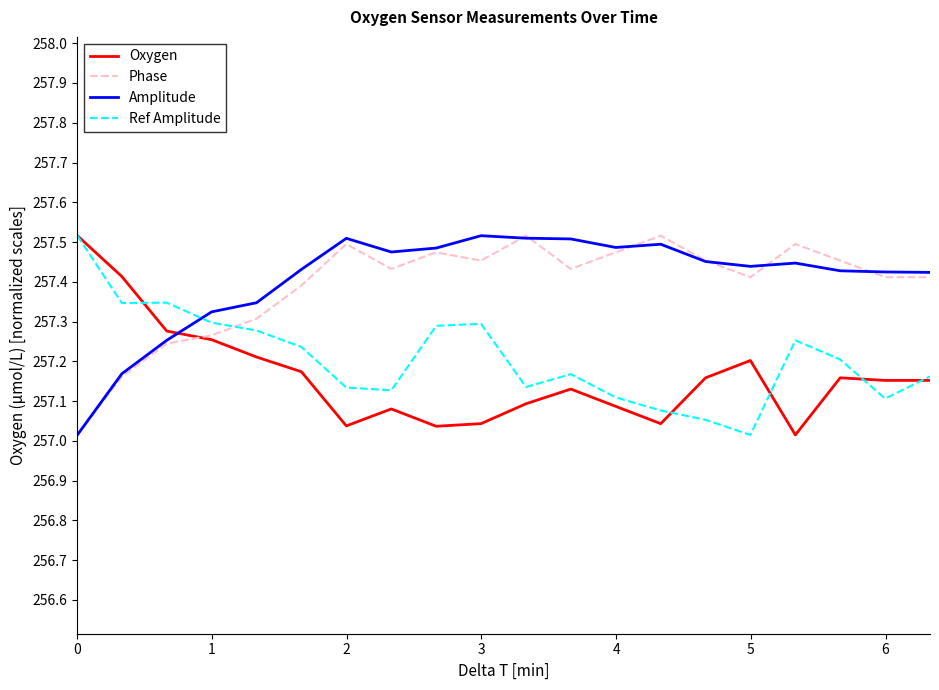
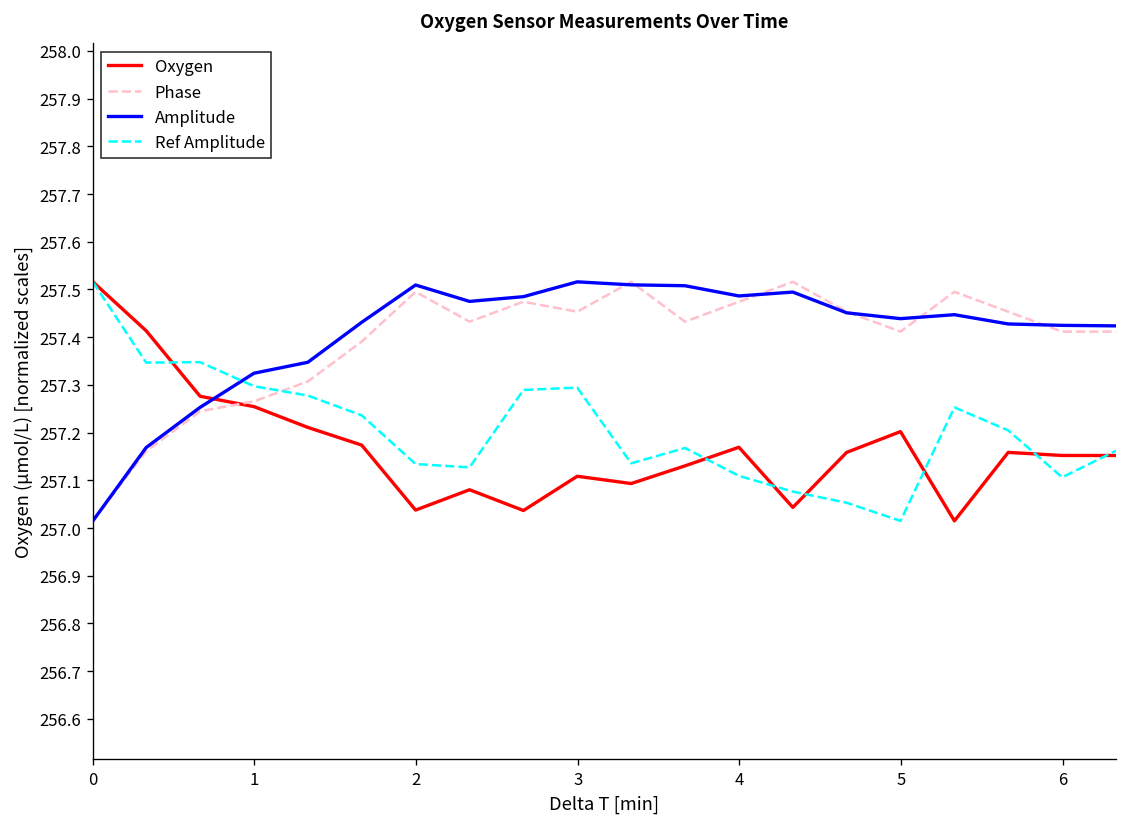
Oxygen, 3: 257.04 -> 257.11
Oxygen, 4: 257.09 -> 257.17
